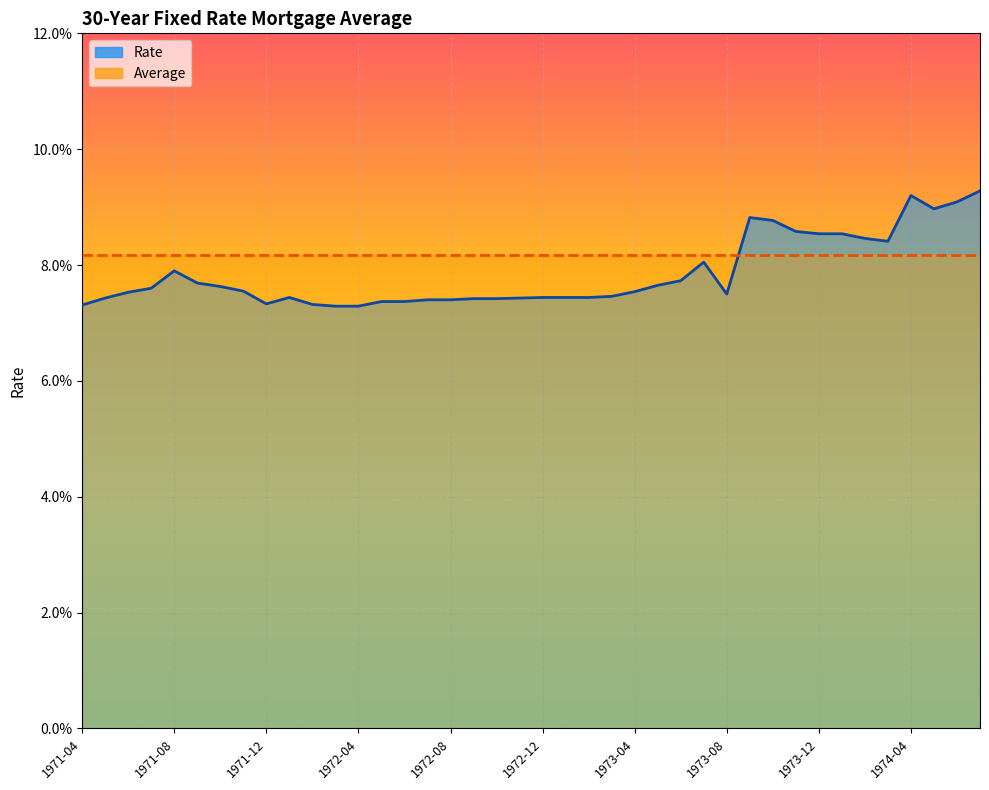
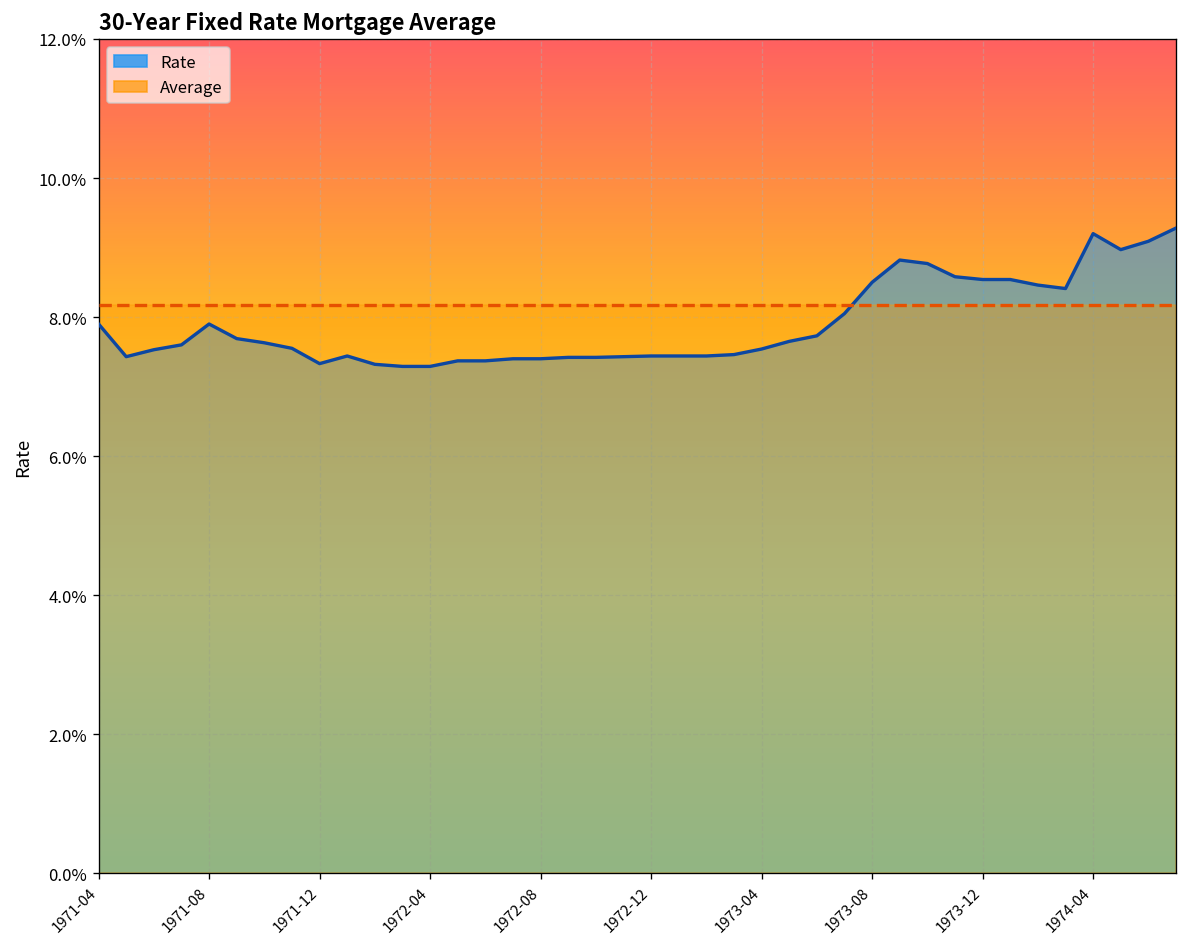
Rate, 1971-04: 7.3% -> 7.9%
Rate, 1973-08: 7.5% -> 8.5%
